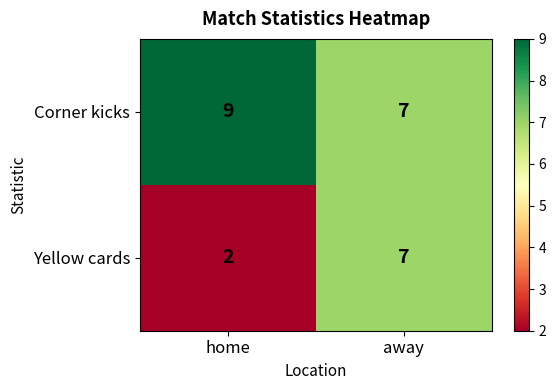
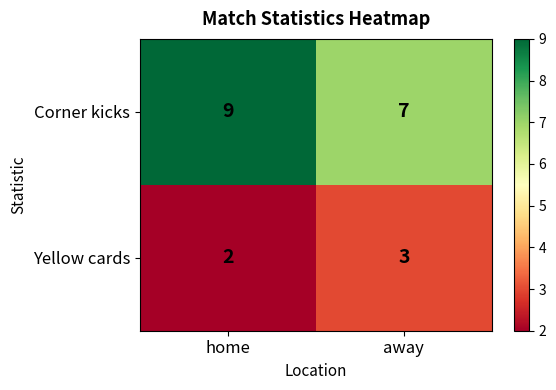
Yellow cards, away: 7 -> 3
